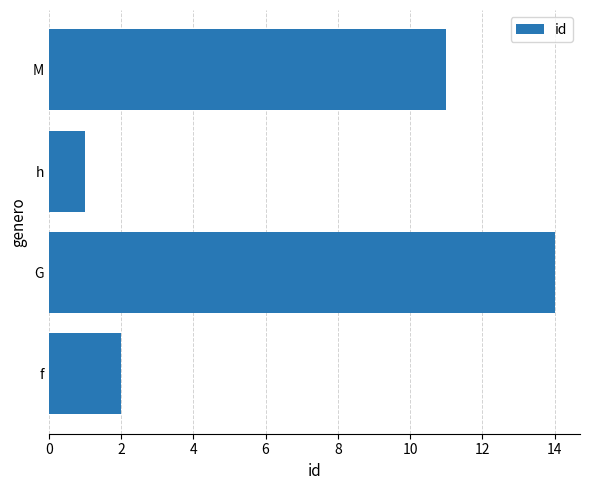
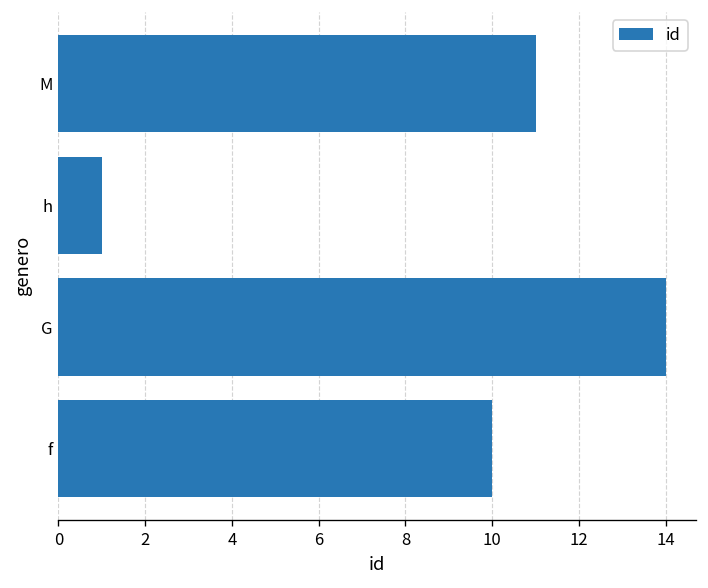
f: 2 -> 10
